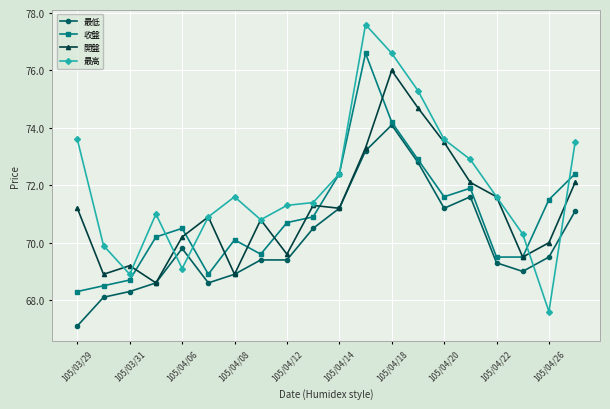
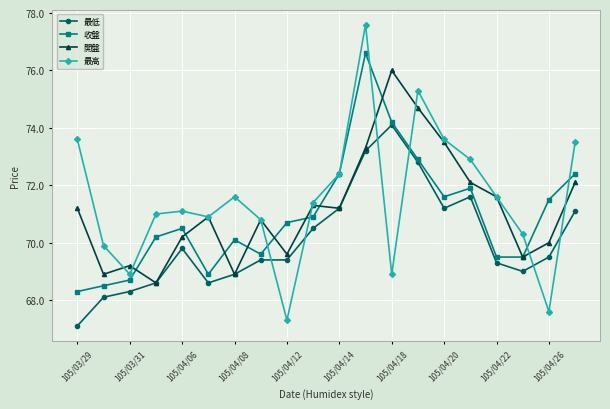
最高, 105/04/06: 69.1 -> 71.1
最高, 105/04/12: 71.3 -> 67.3
最高, 105/04/18: 76.6 -> 68.9
